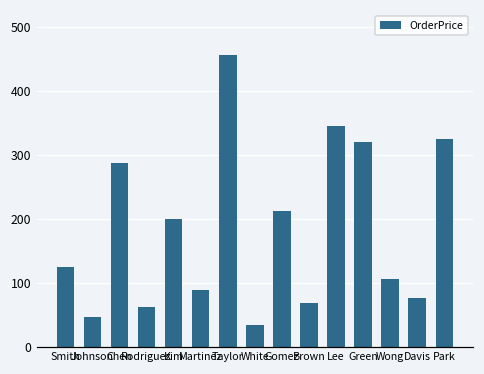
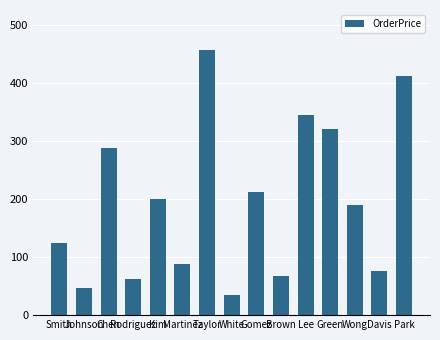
Wong: 110 -> 190
Park: 330 -> 410
